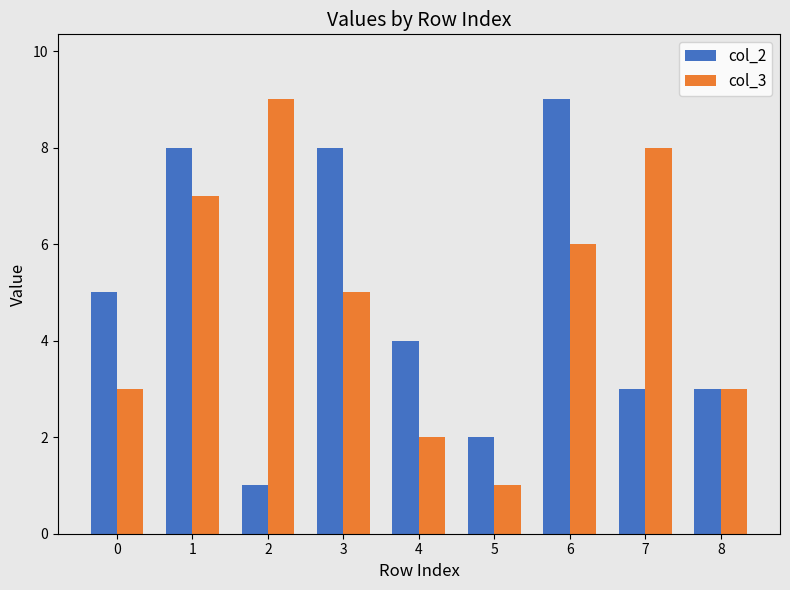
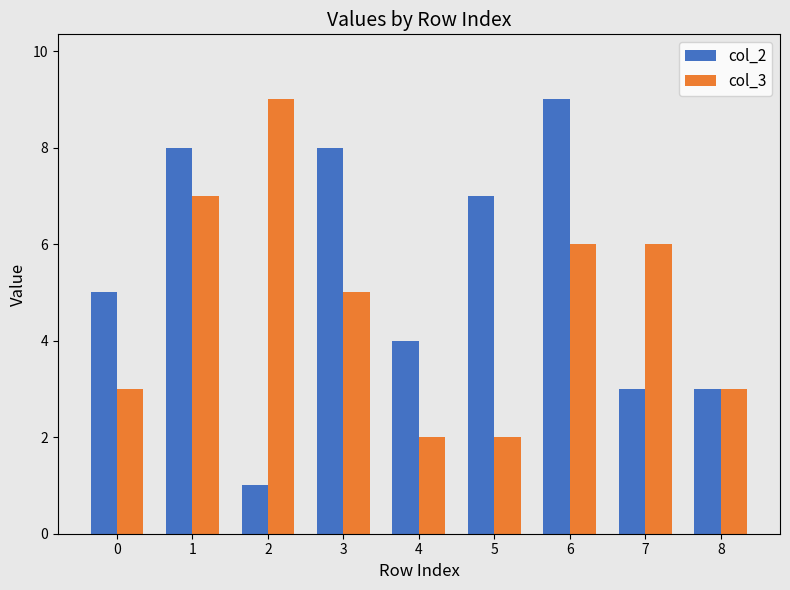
col_2, 5: 2 -> 7
col_3, 5: 1 -> 2
col_3, 7: 8 -> 6
